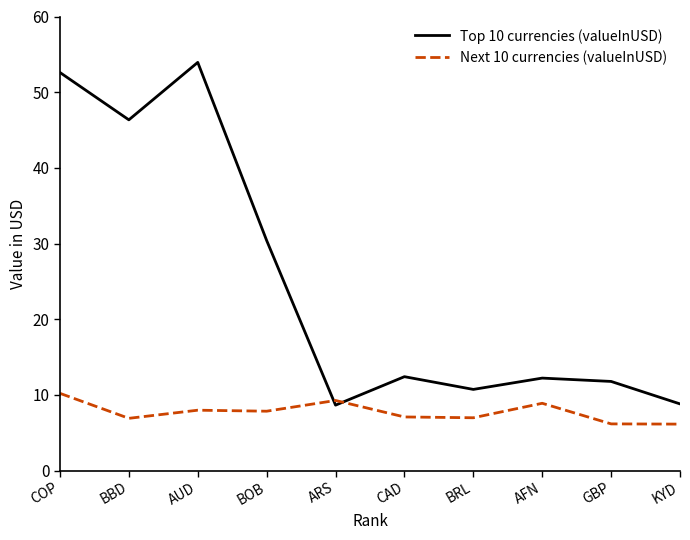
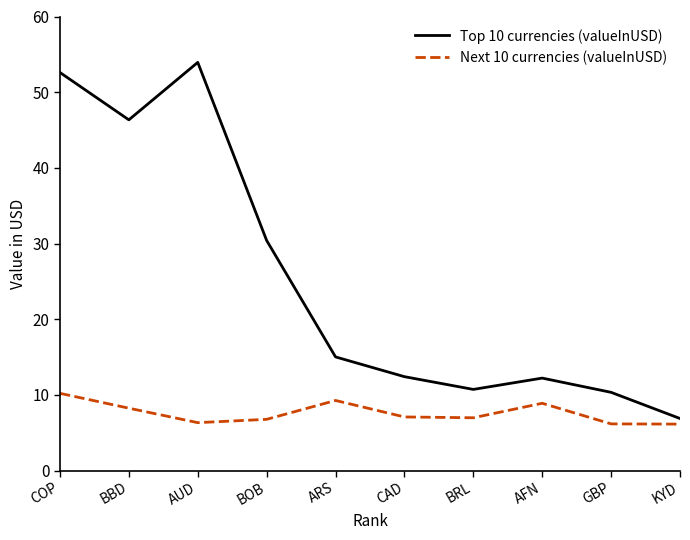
Next 10 currencies (valueInUSD), BBD: 7 -> 8
Next 10 currencies (valueInUSD), AUD: 8 -> 6
Next 10 currencies (valueInUSD), BOB: 8 -> 7
Top 10 currencies (valueInUSD), ARS: 9 -> 15
Top 10 currencies (valueInUSD), GBP: 12 -> 10
Top 10 currencies (valueInUSD), KYD: 9 -> 7
